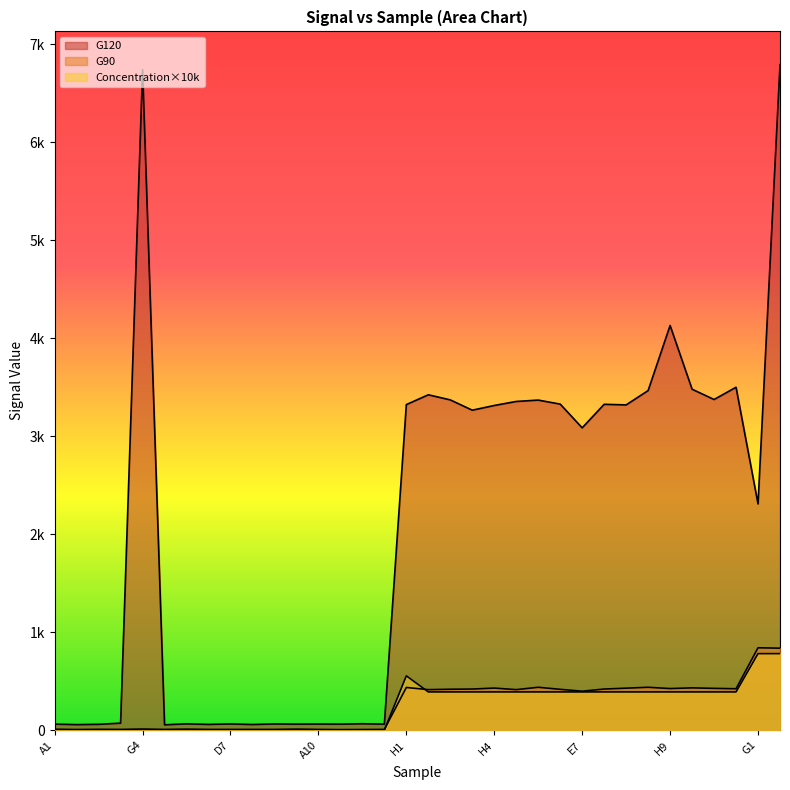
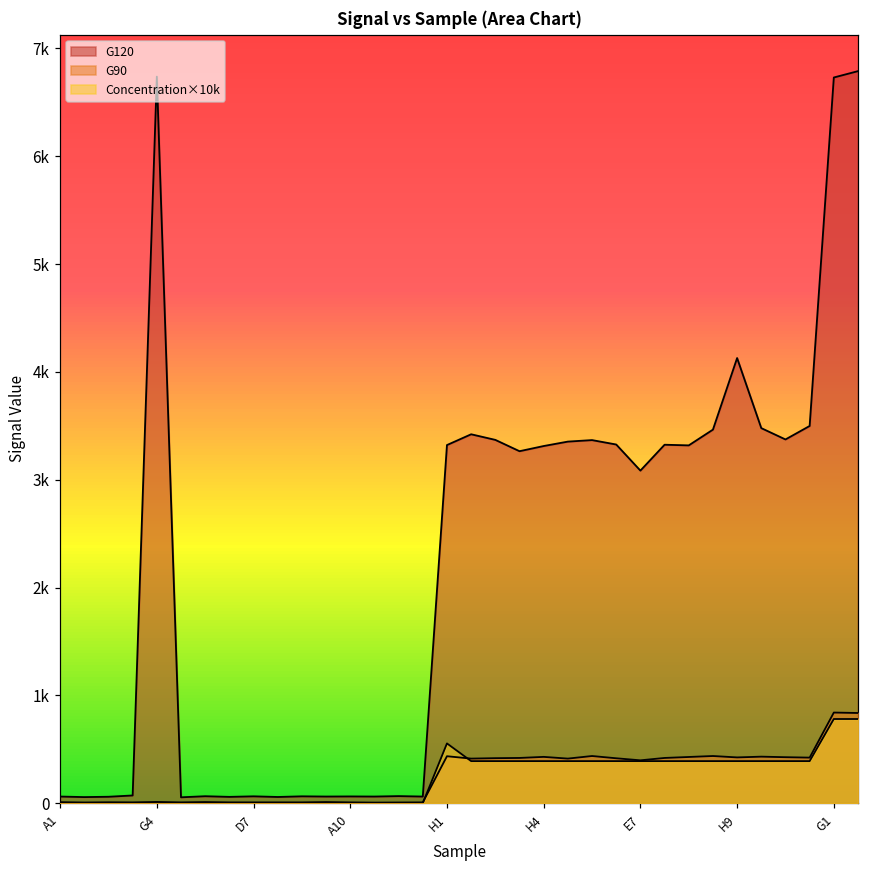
G120, G1: 2300 -> 6700
